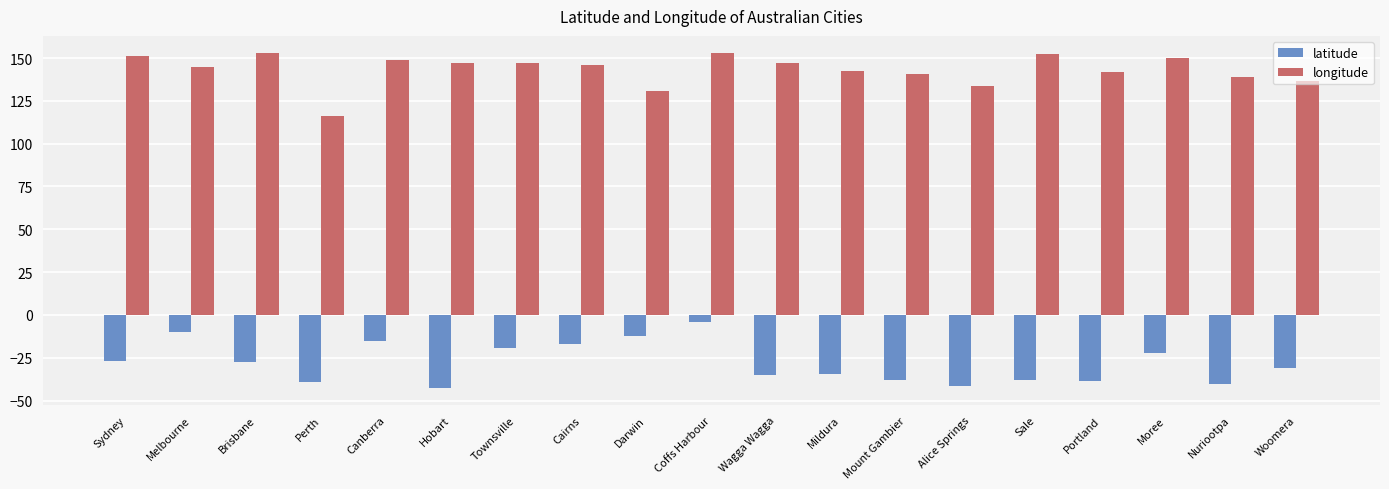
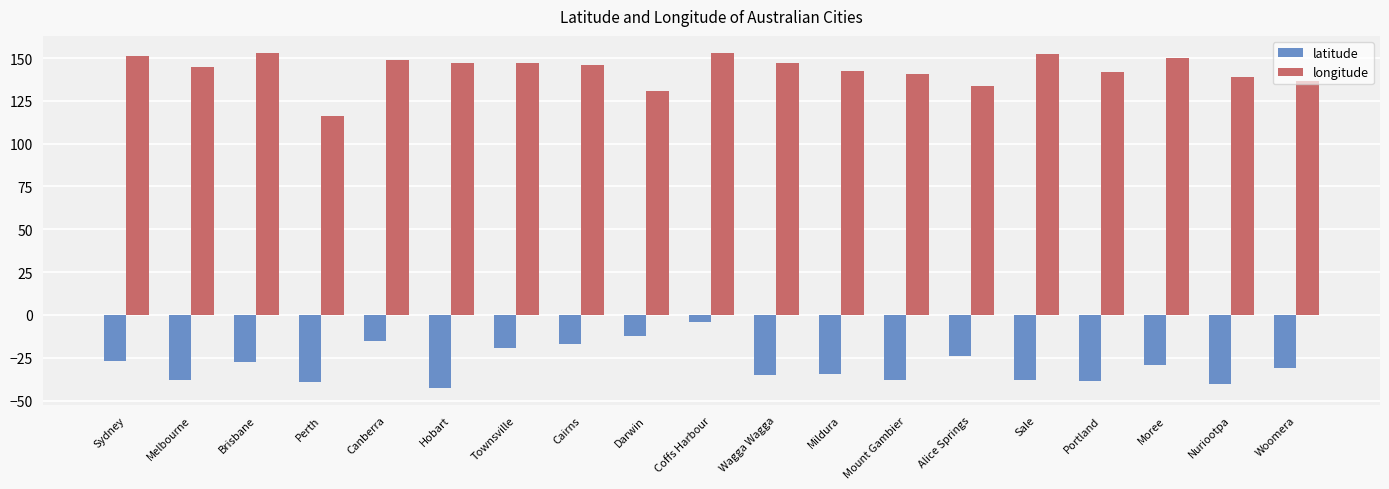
latitude, Melbourne: -10 -> -38
latitude, Alice Springs: -42 -> -24
latitude, Moree: -22 -> -29
